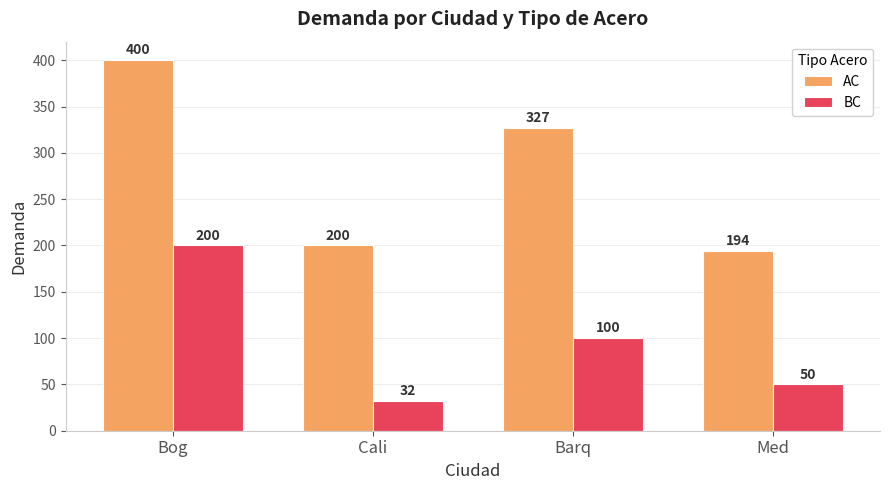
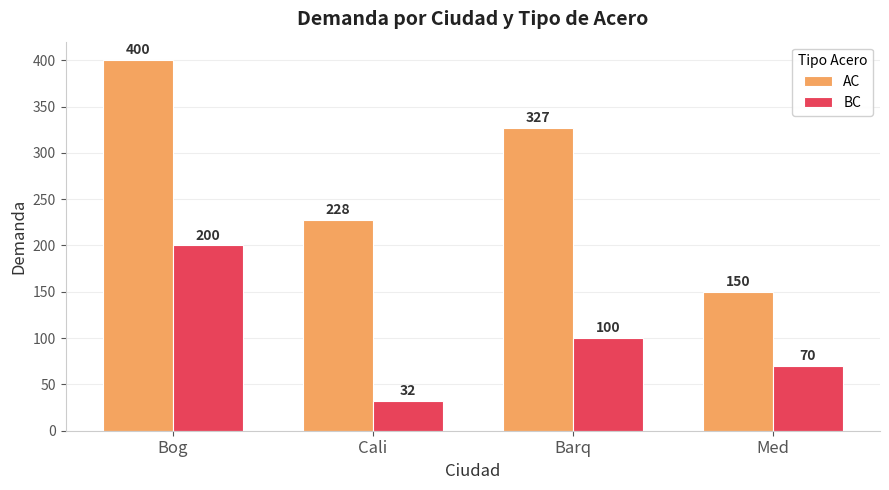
AC, Cali: 200 -> 228
AC, Med: 194 -> 150
BC, Med: 50 -> 70
